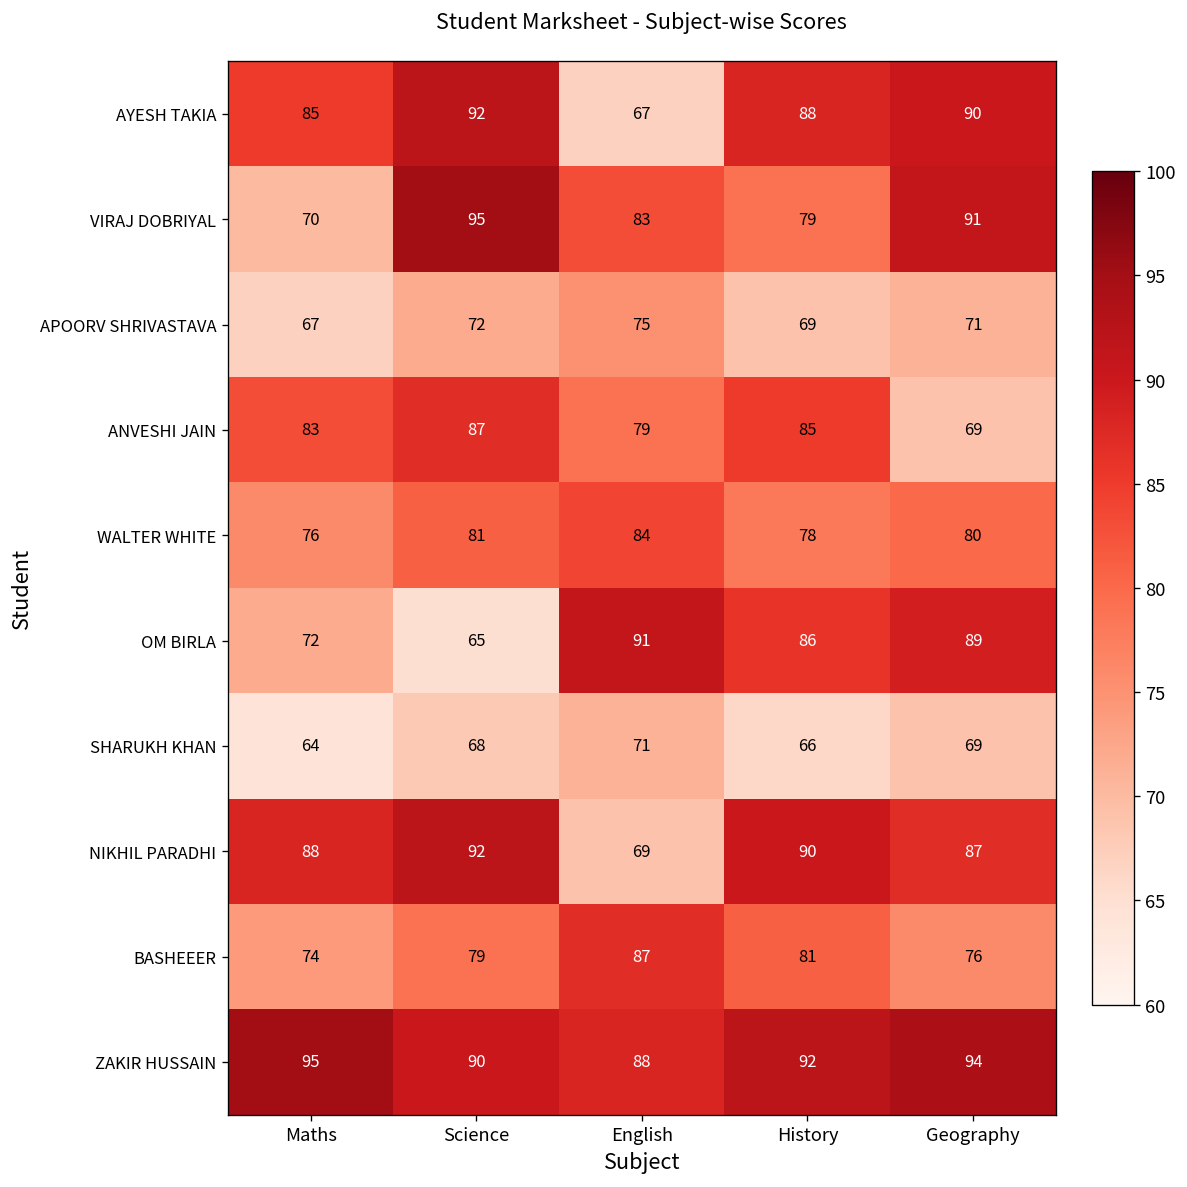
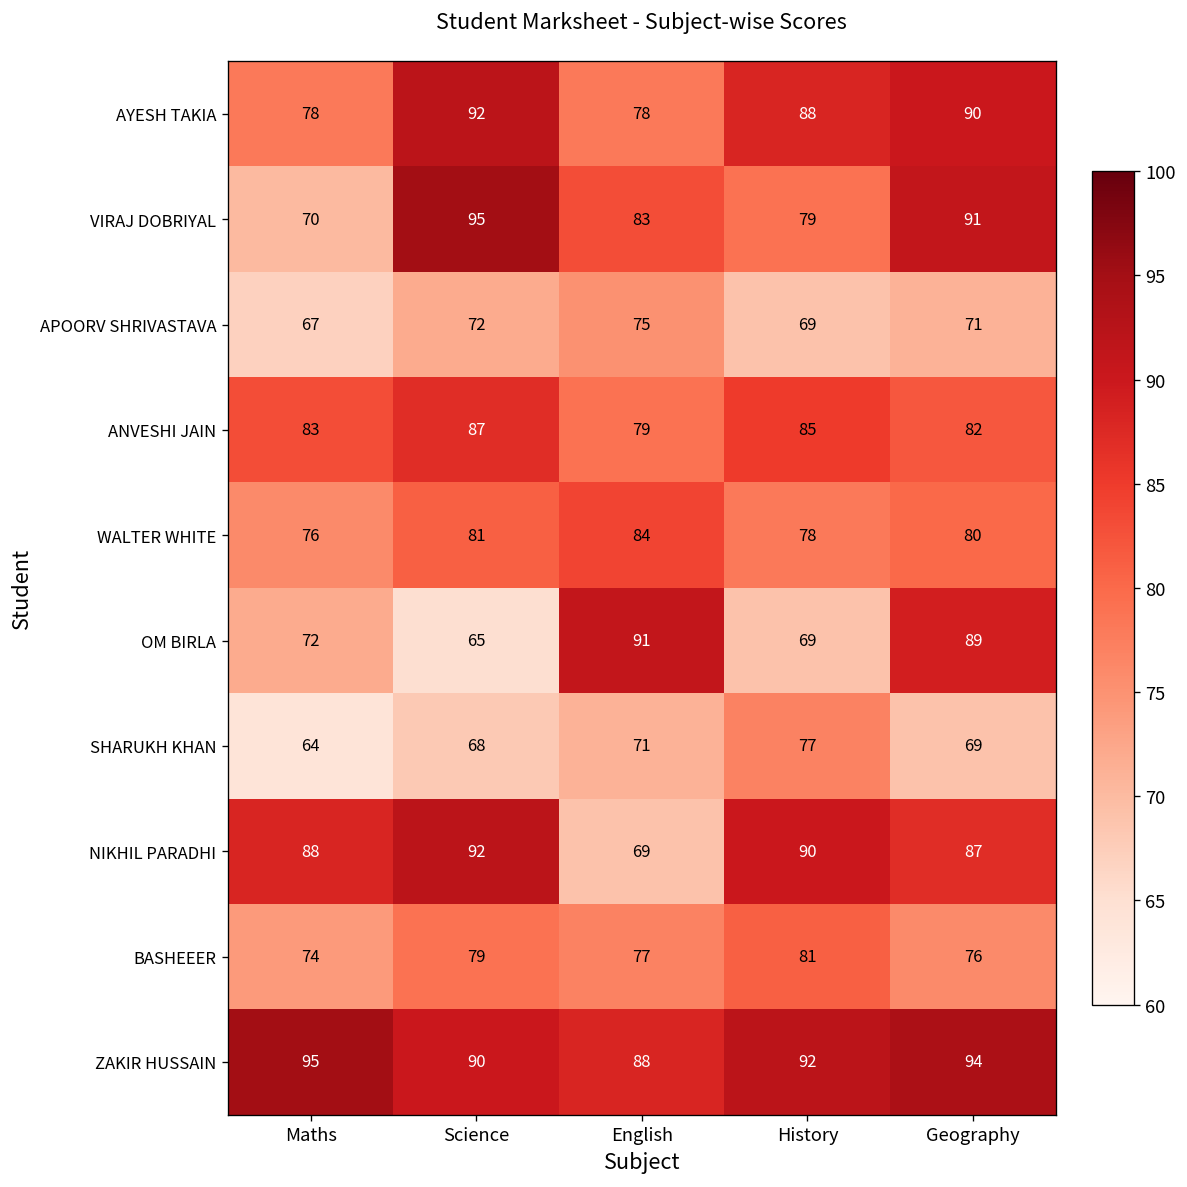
AYESH TAKIA, Maths: 85 -> 78
AYESH TAKIA, English: 67 -> 78
ANVESHI JAIN, Geography: 69 -> 82
OM BIRLA, History: 86 -> 69
SHARUKH KHAN, History: 66 -> 77
BASHEEER, English: 87 -> 77
